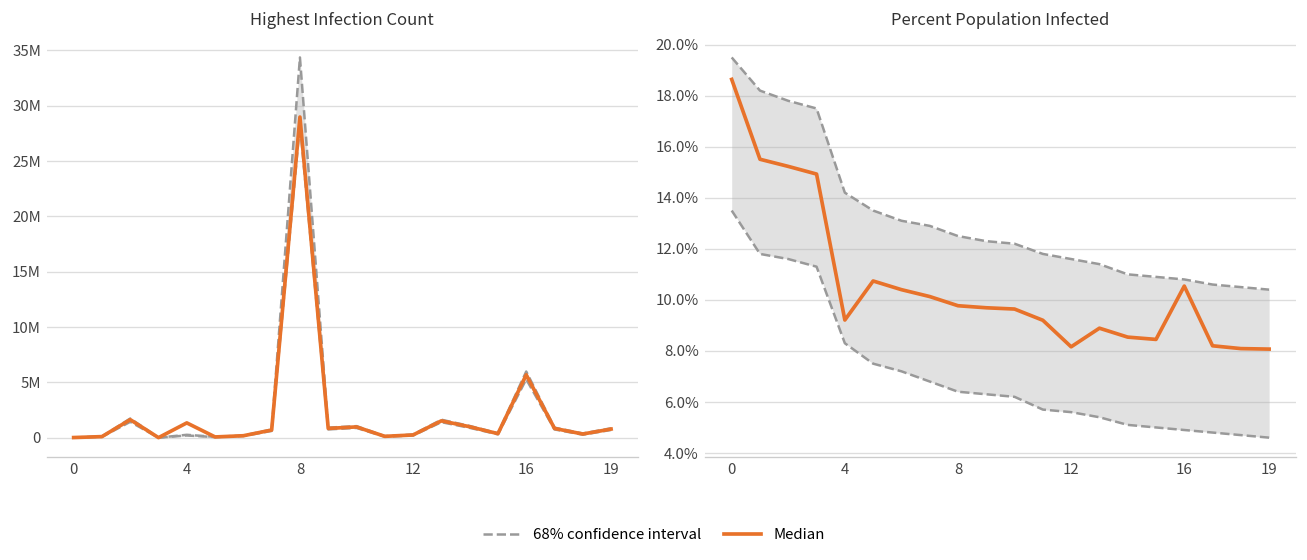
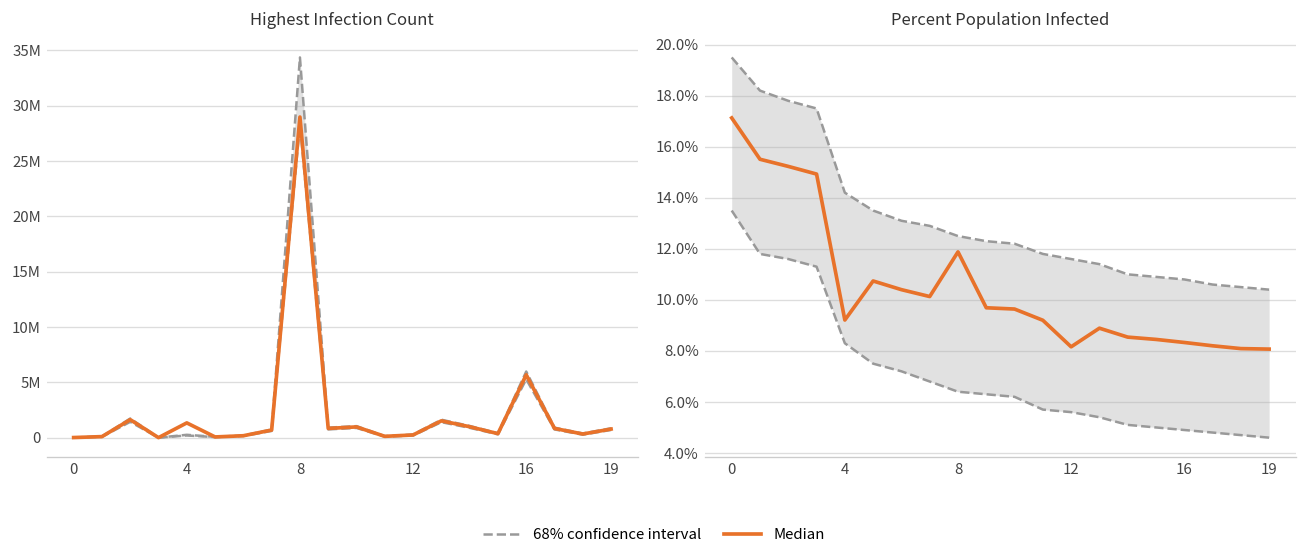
Percent Population Infected, Median, 0: 18.6% -> 17.1%
Percent Population Infected, Median, 8: 9.8% -> 11.9%
Percent Population Infected, Median, 16: 10.5% -> 8.3%
